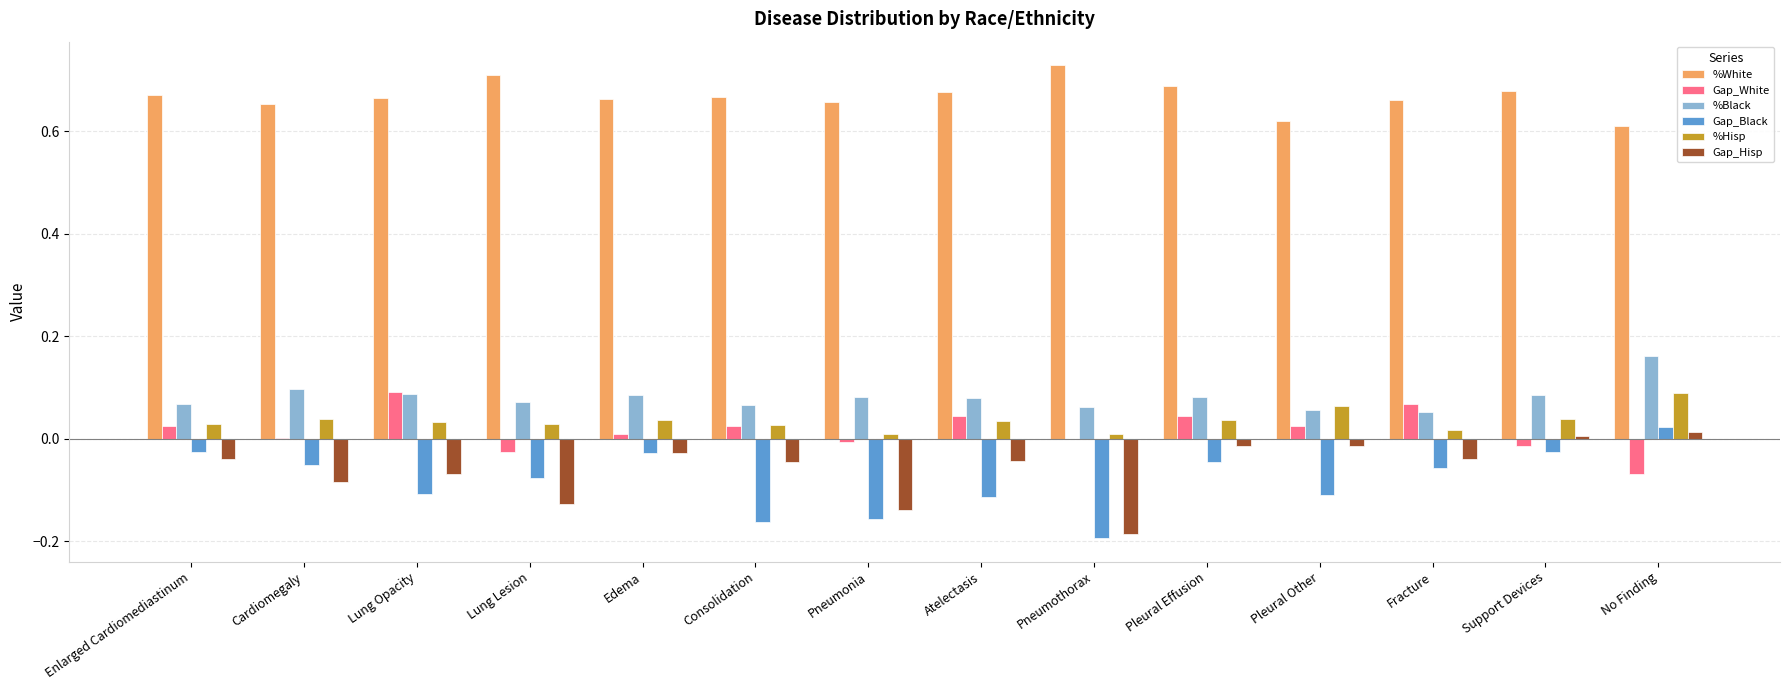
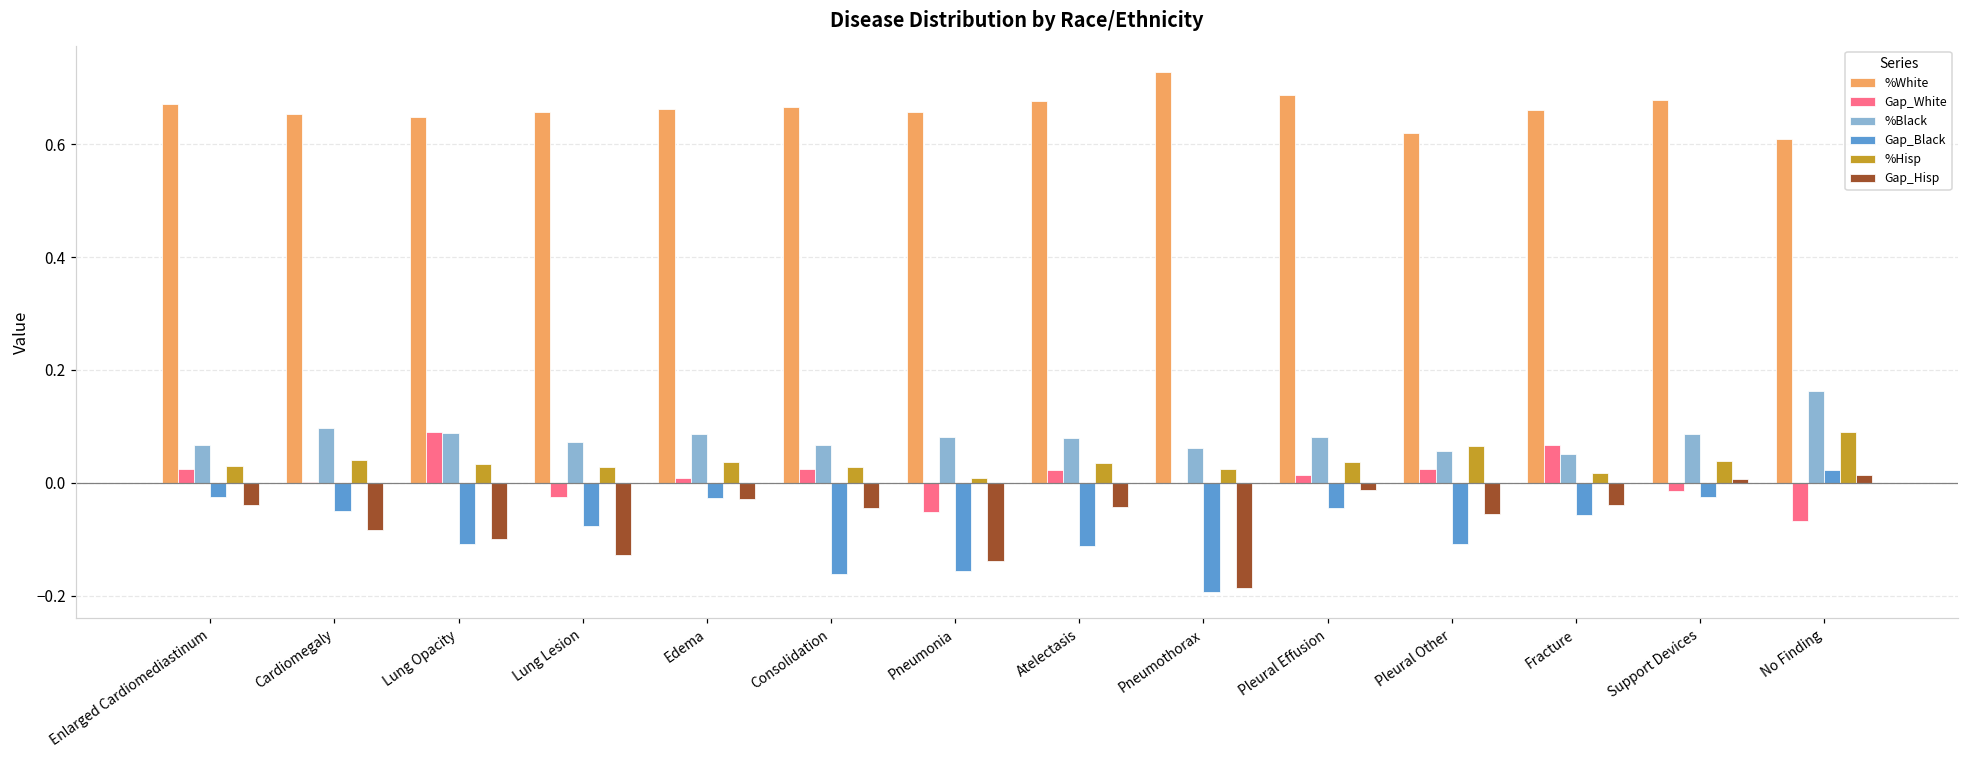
%White, Lung Opacity: 0.67 -> 0.65
Gap_Hisp, Lung Opacity: -0.07 -> -0.10
%White, Lung Lesion: 0.71 -> 0.66
Gap_White, Pneumonia: -0.01 -> -0.05
Gap_White, Atelectasis: 0.04 -> 0.02
%Hisp, Pneumothorax: 0.01 -> 0.03
Gap_White, Pleural Effusion: 0.05 -> 0.01
Gap_Hisp, Pleural Other: -0.01 -> -0.06
